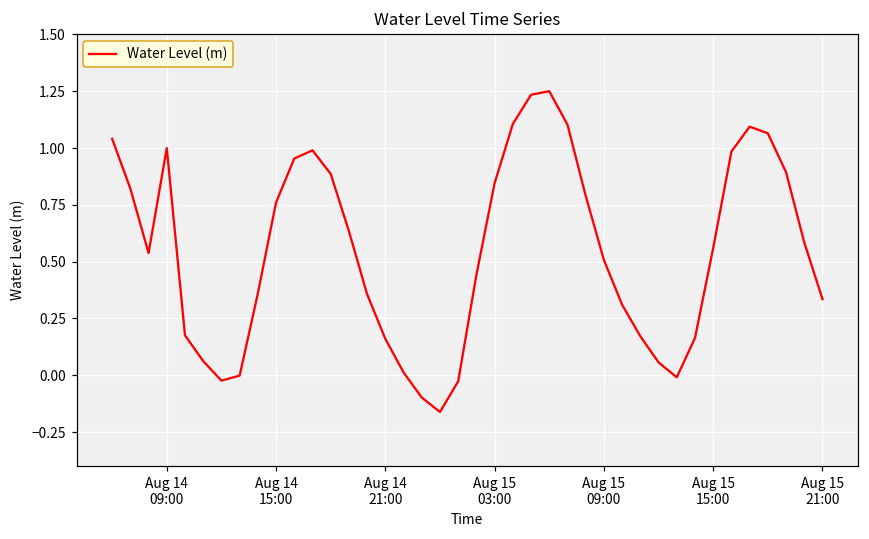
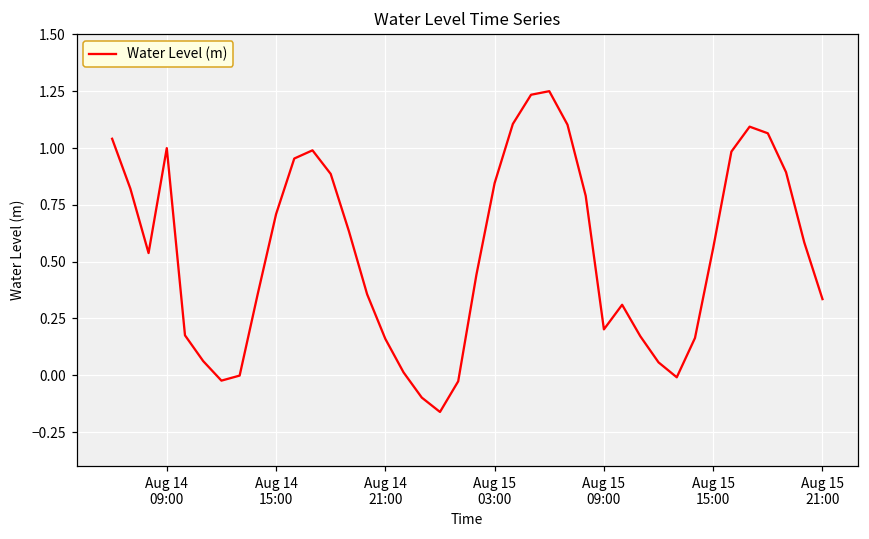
Aug 14 15:00: 0.76 -> 0.71
Aug 15 09:00: 0.51 -> 0.20
